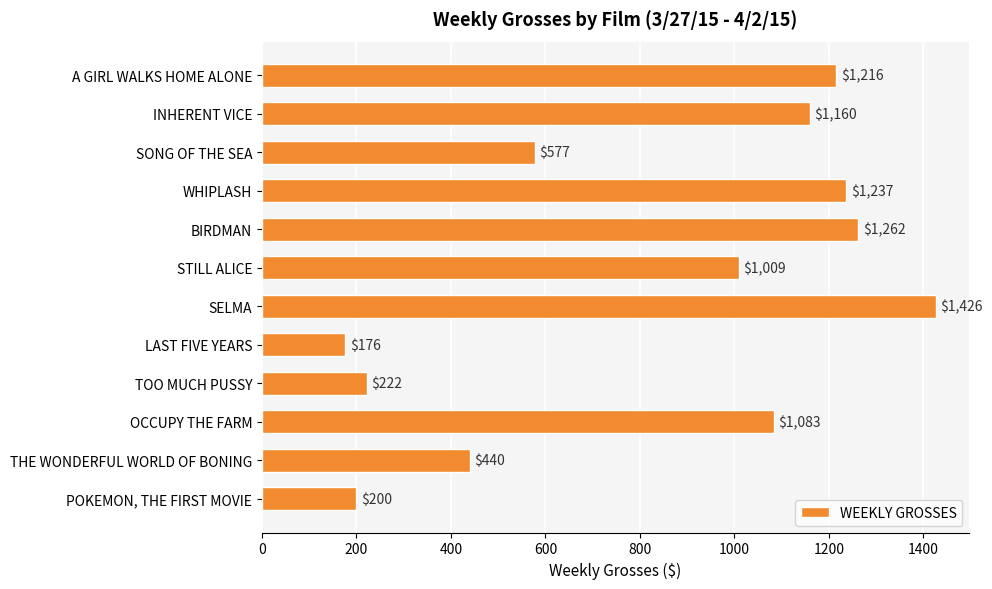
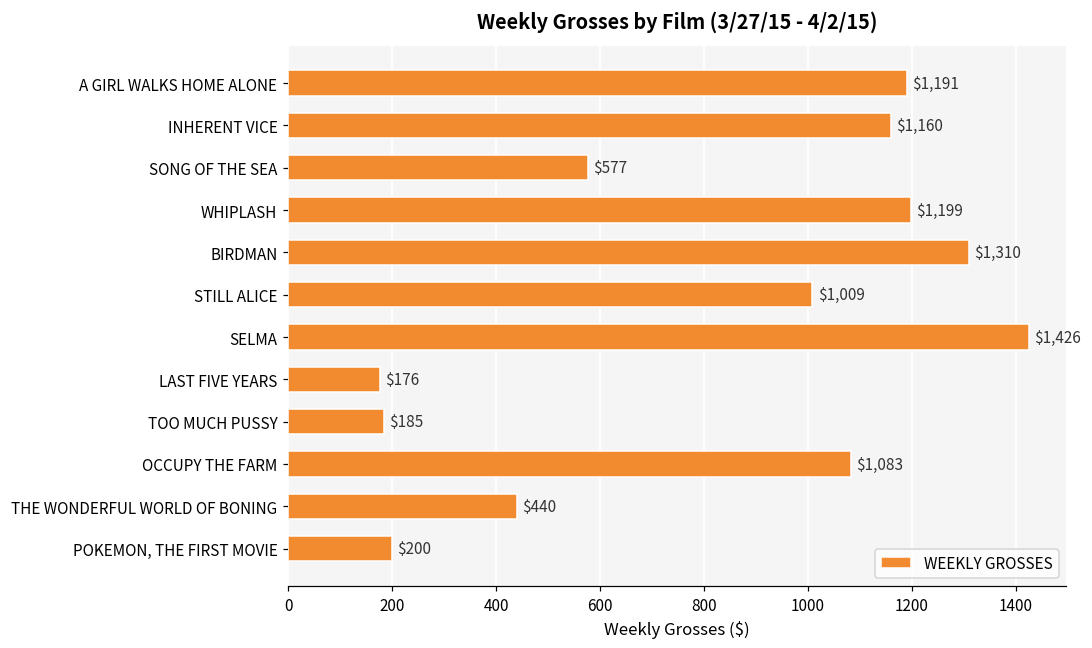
A GIRL WALKS HOME ALONE: $1,216 -> $1,191
WHIPLASH: $1,237 -> $1,199
BIRDMAN: $1,262 -> $1,310
TOO MUCH PUSSY: $222 -> $185
